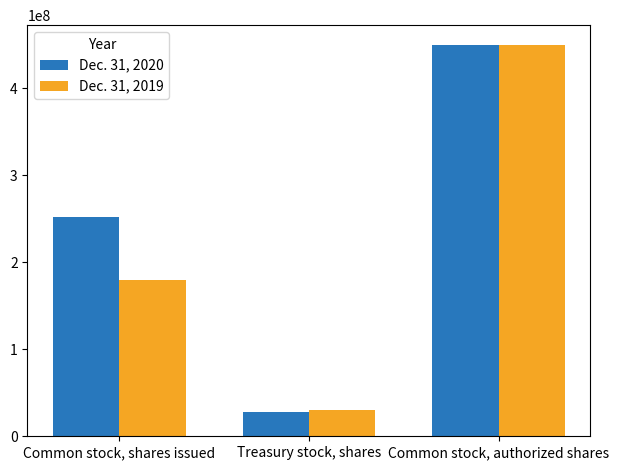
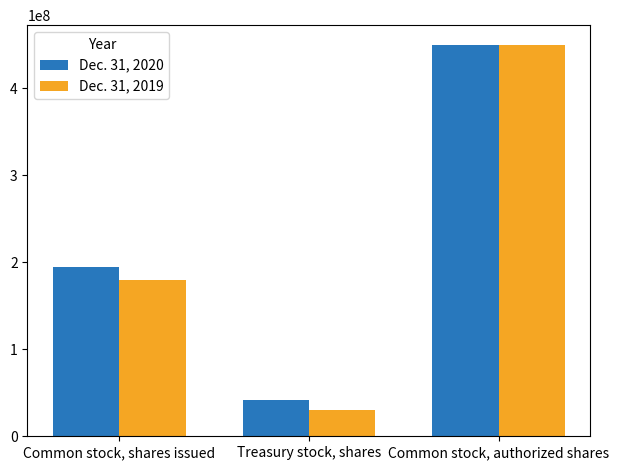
Dec. 31, 2020, Common stock, shares issued: 250000000 -> 200000000
Dec. 31, 2020, Treasury stock, shares: 30000000 -> 40000000
